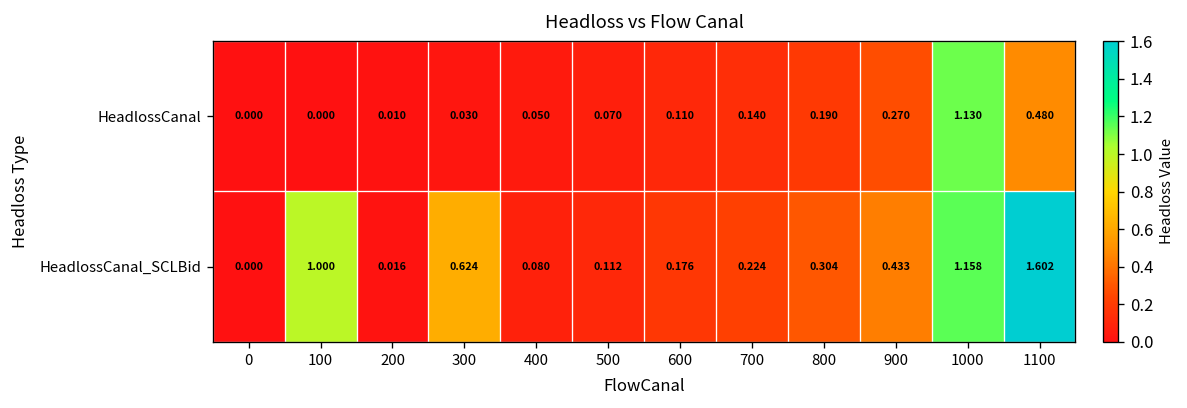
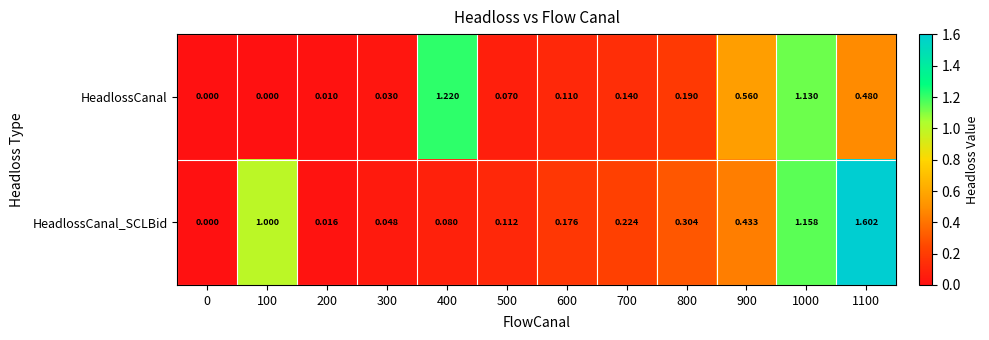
HeadlossCanal, 400: 0.050 -> 1.220
HeadlossCanal, 900: 0.270 -> 0.560
HeadlossCanal_SCLBid, 300: 0.624 -> 0.048
